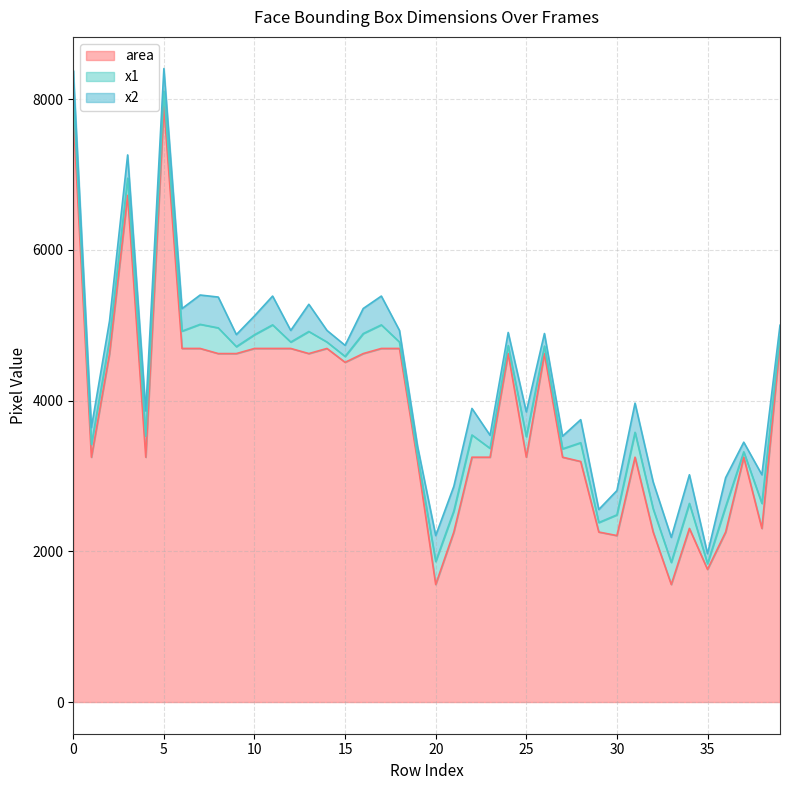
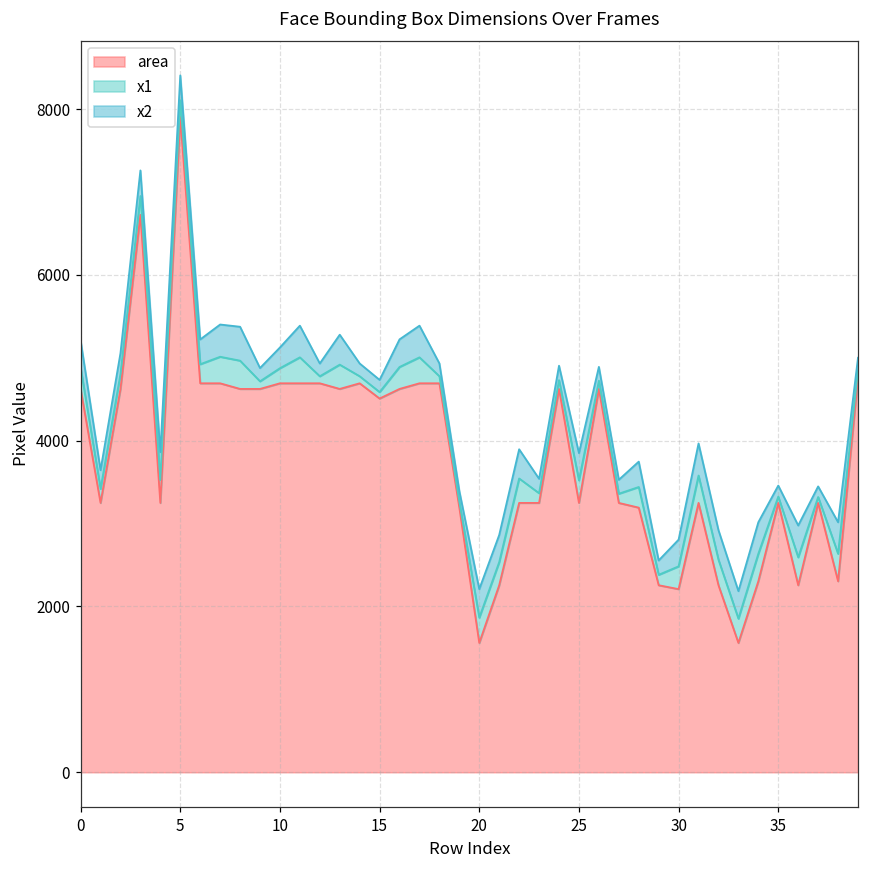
area, 0: 7800 -> 4600
area, 35: 1800 -> 3200
